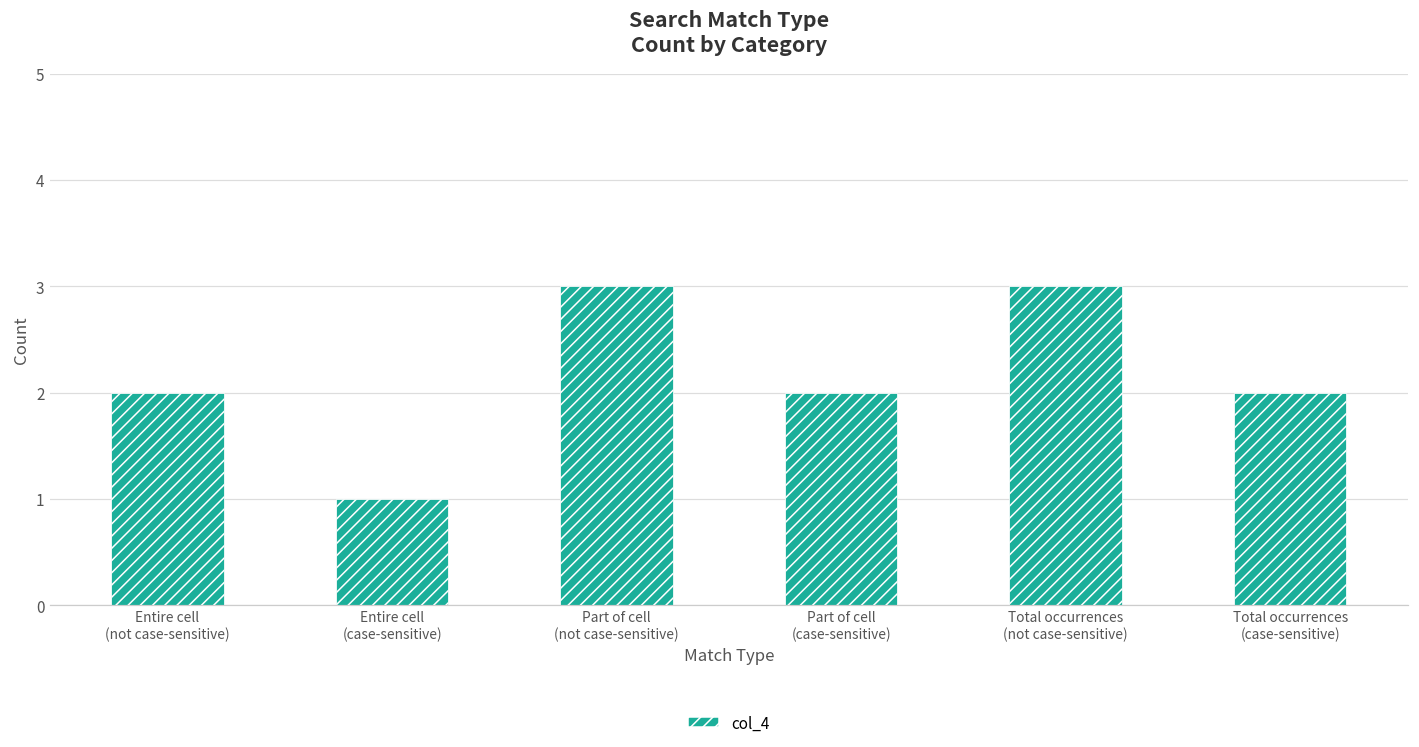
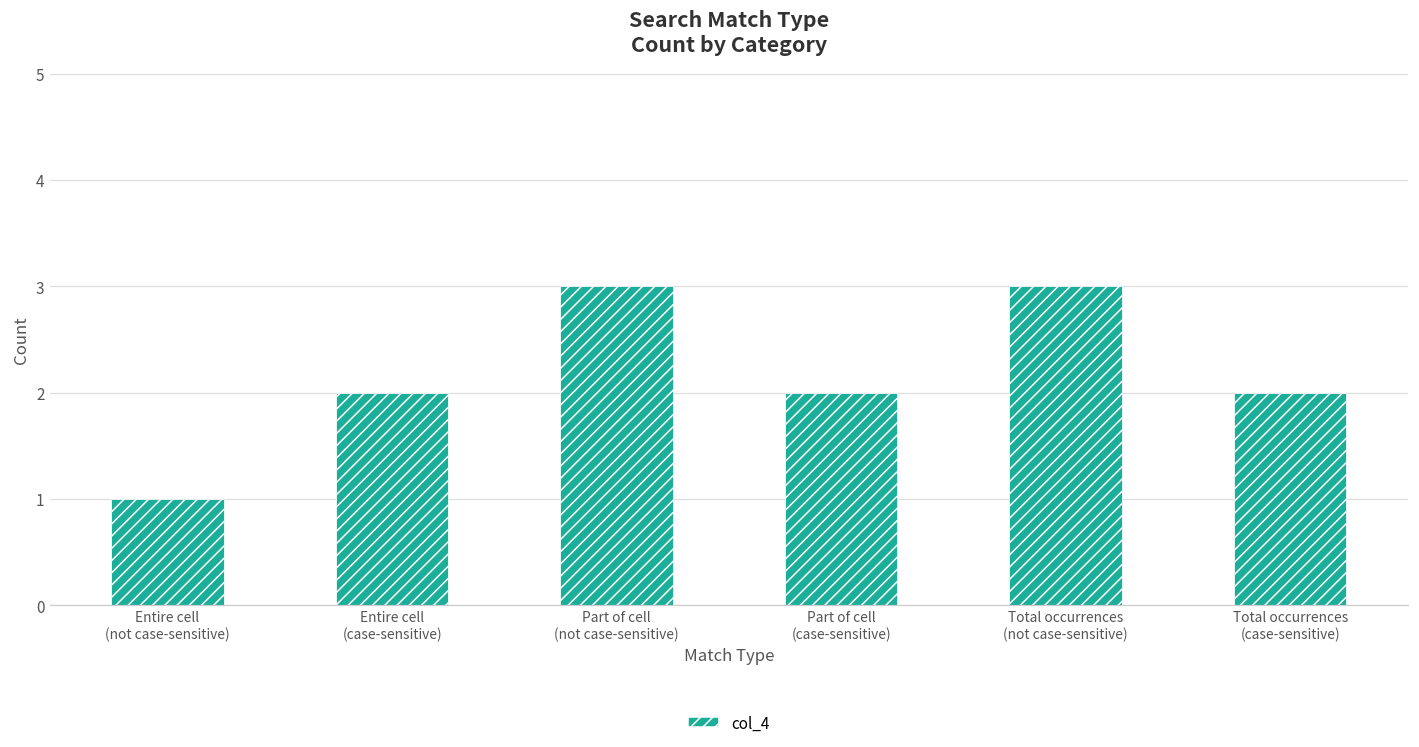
Entire cell (not case-sensitive): 2 -> 1
Entire cell (case-sensitive): 1 -> 2
